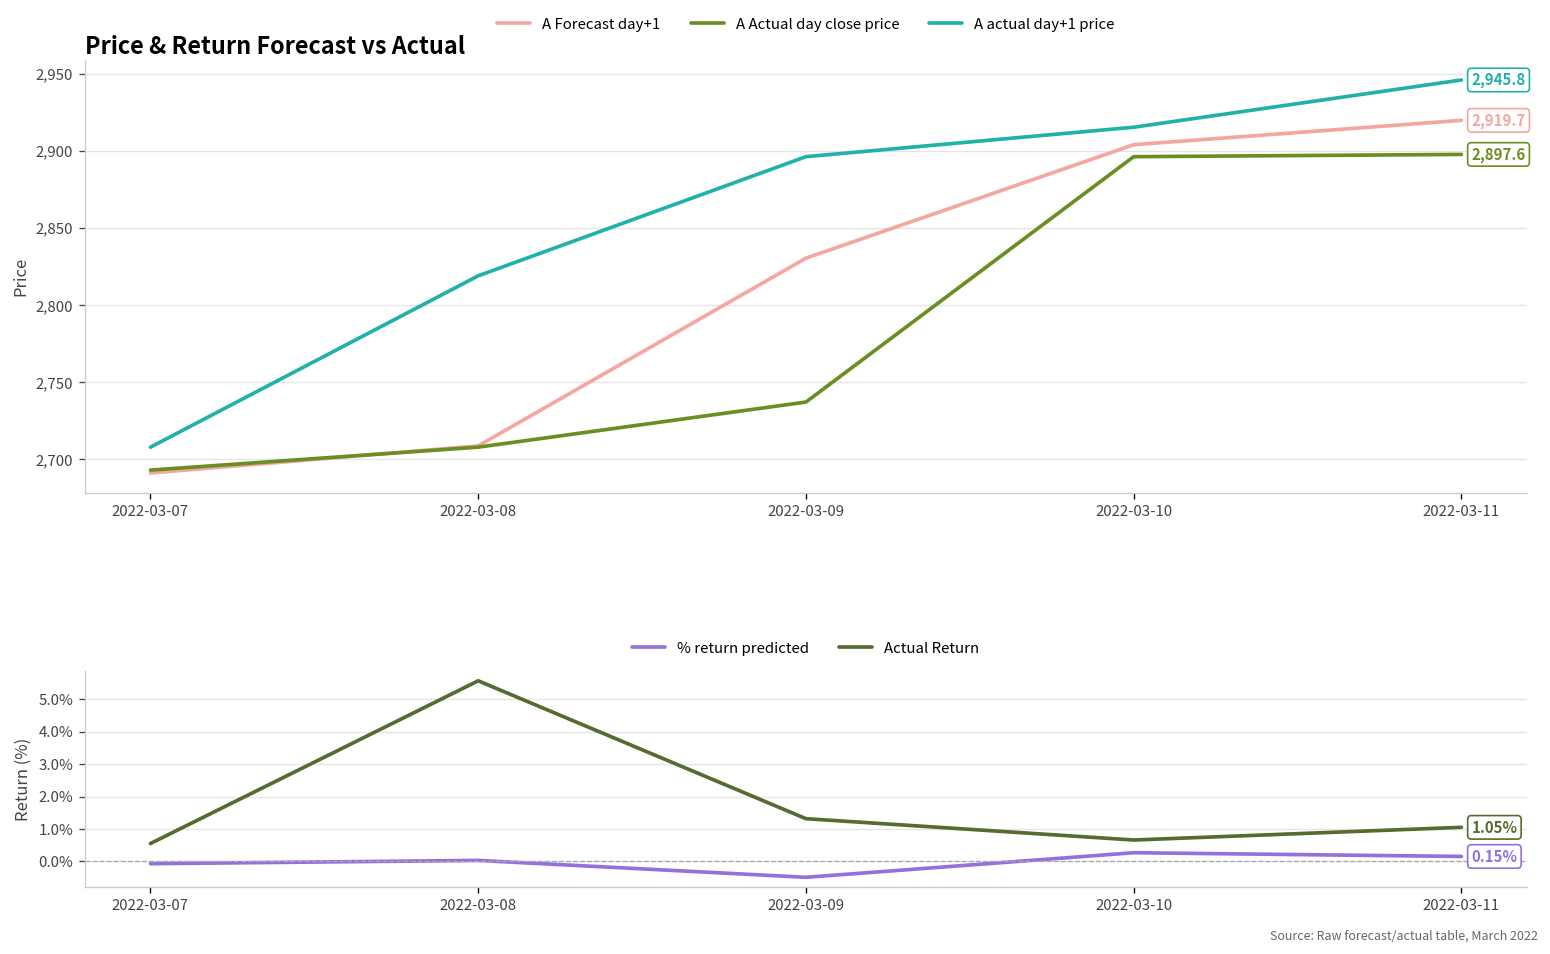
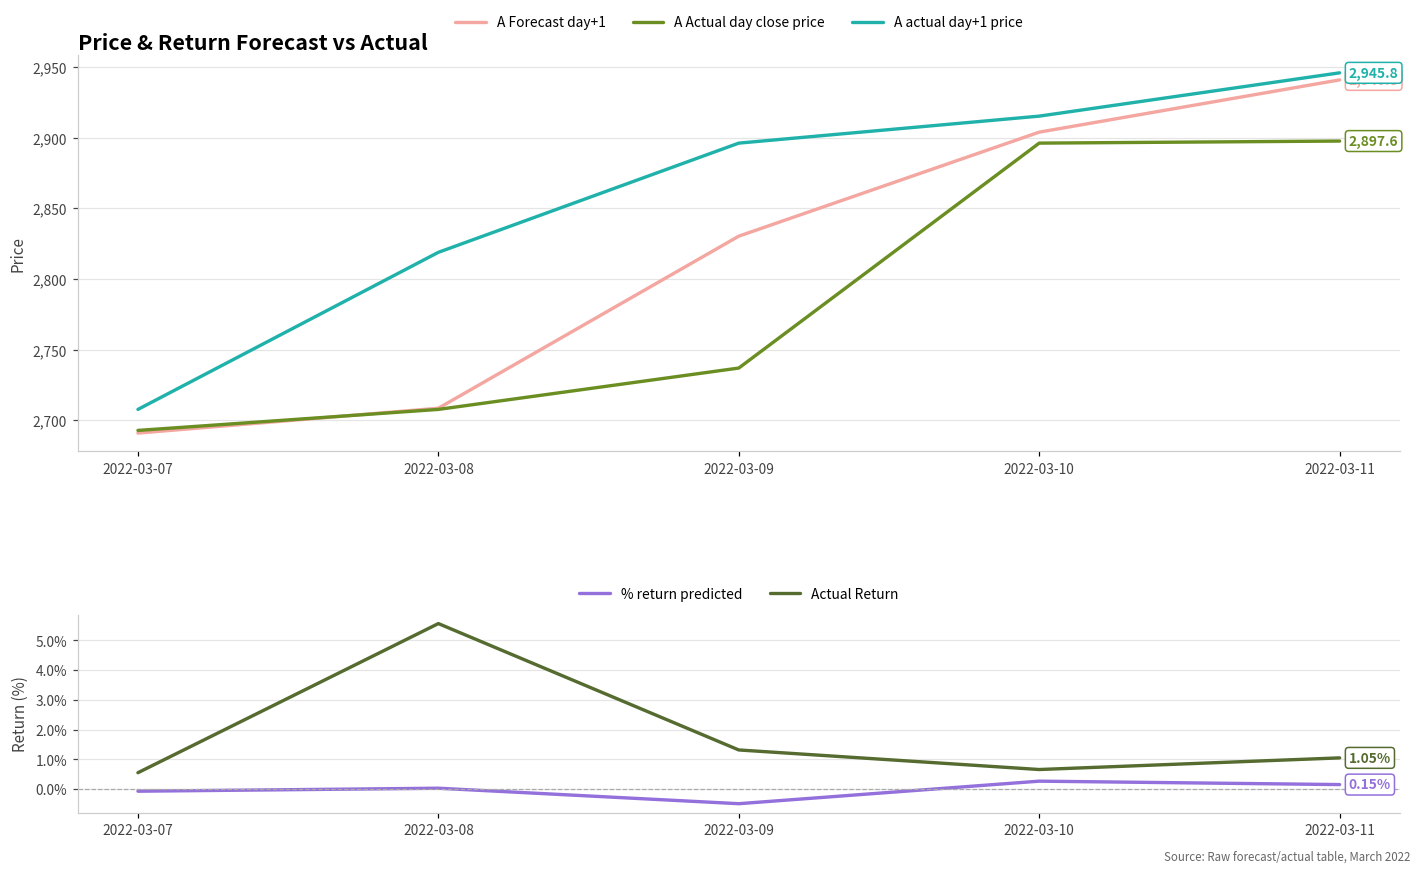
Price & Return Forecast vs Actual, A Forecast day+1, 2022-03-11: 2,919.7 -> 2,940.8
